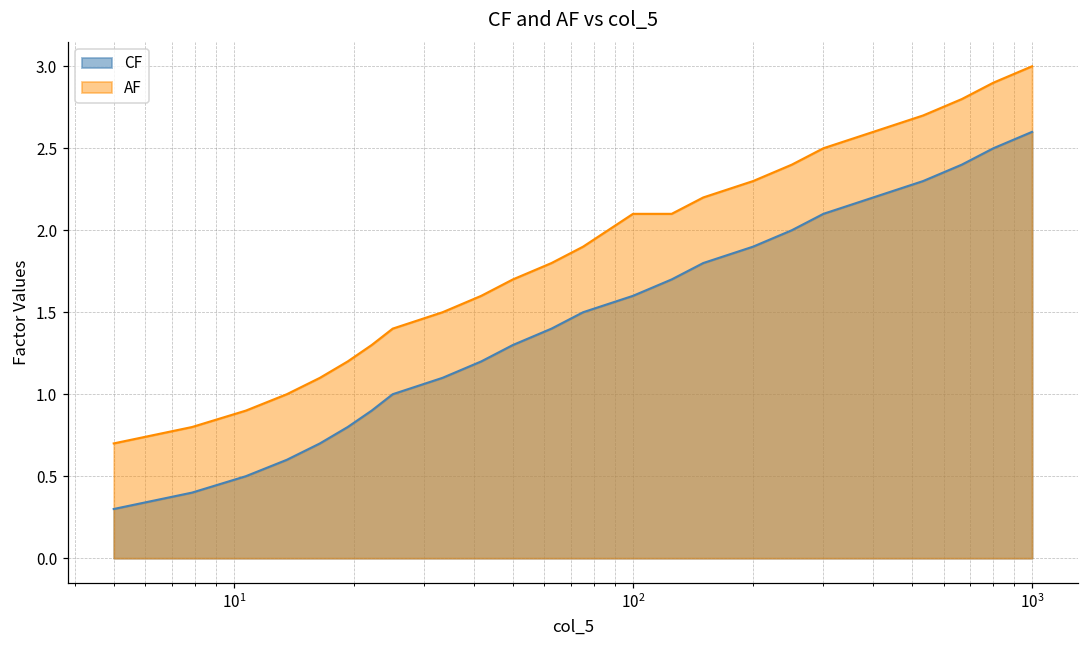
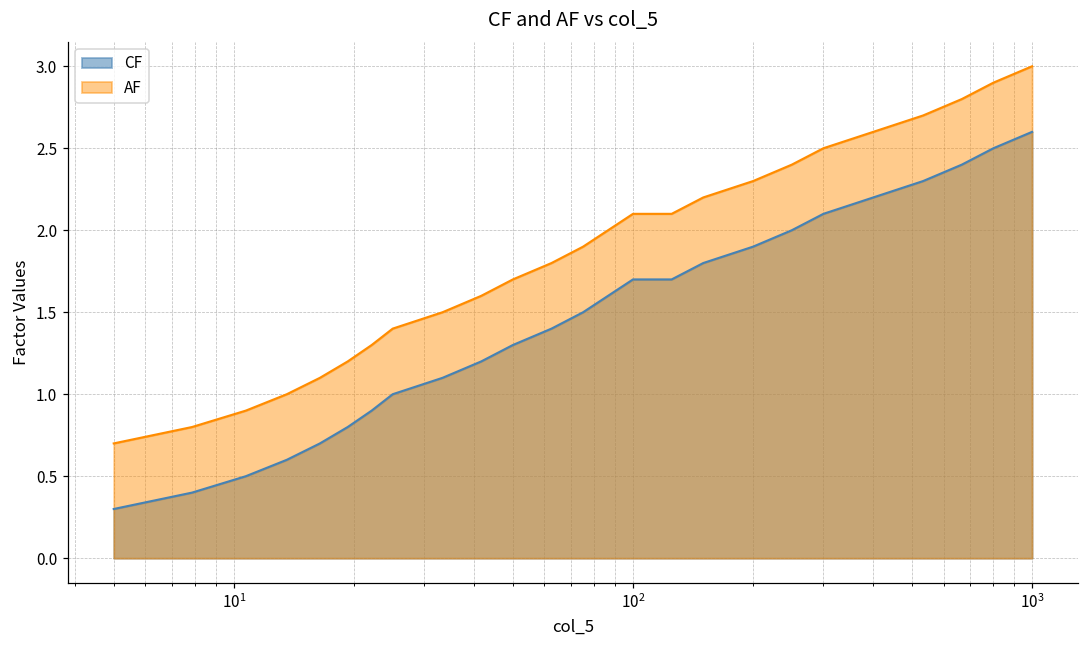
CF, 10^2: 1.6 -> 1.7
